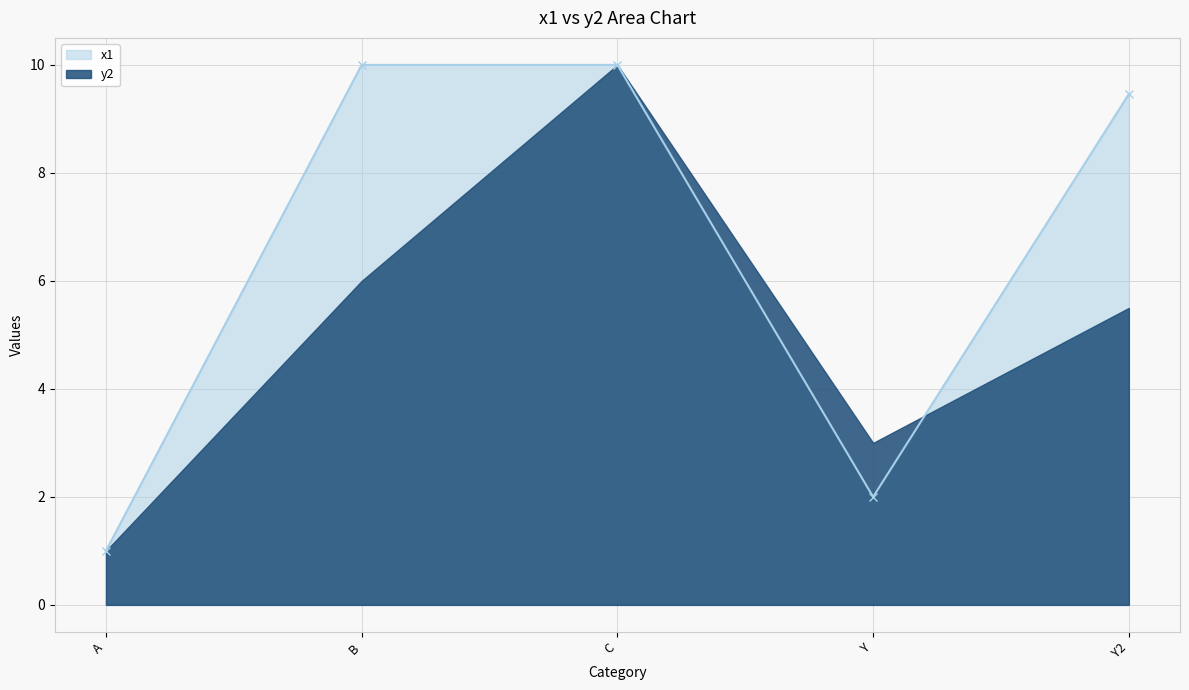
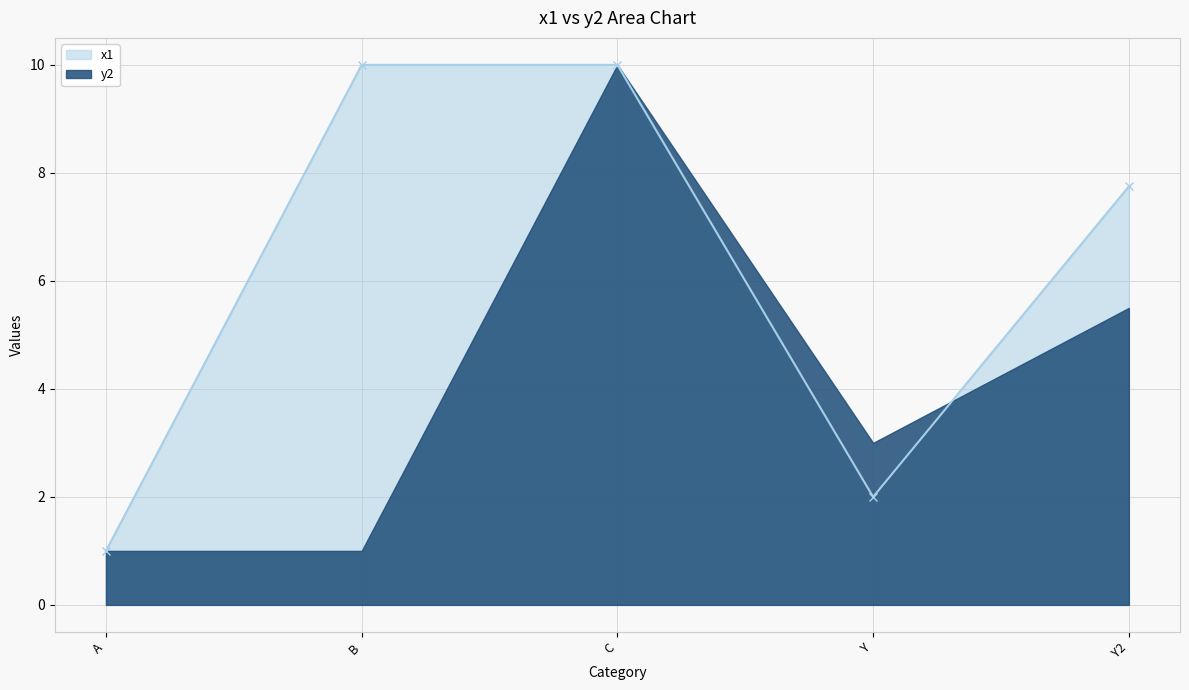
y2, B: 6 -> 1
x1, Y2: 9.5 -> 7.8
